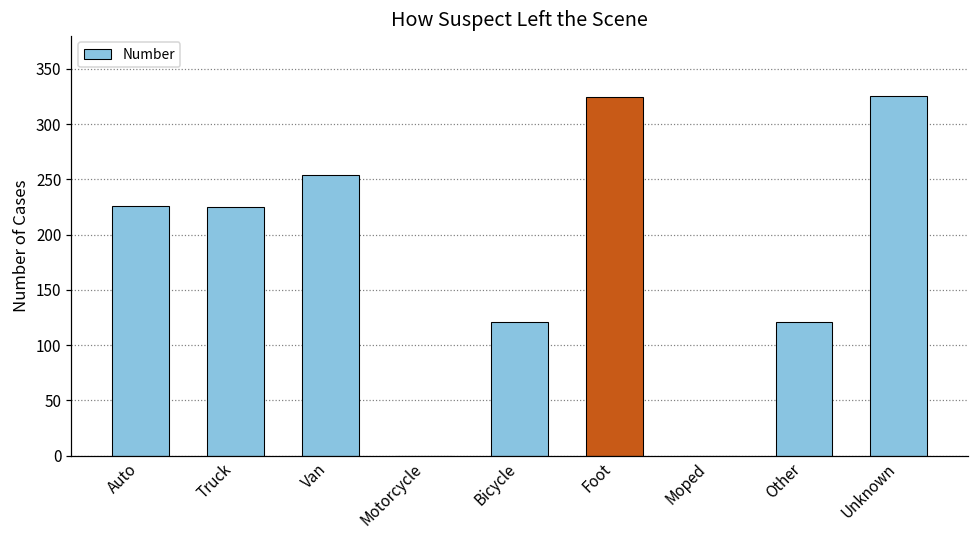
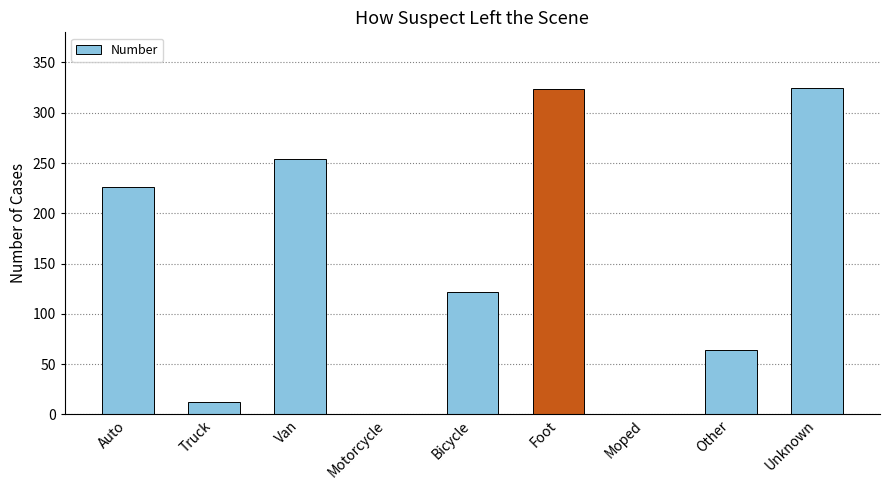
Truck: 225 -> 12
Other: 121 -> 64
